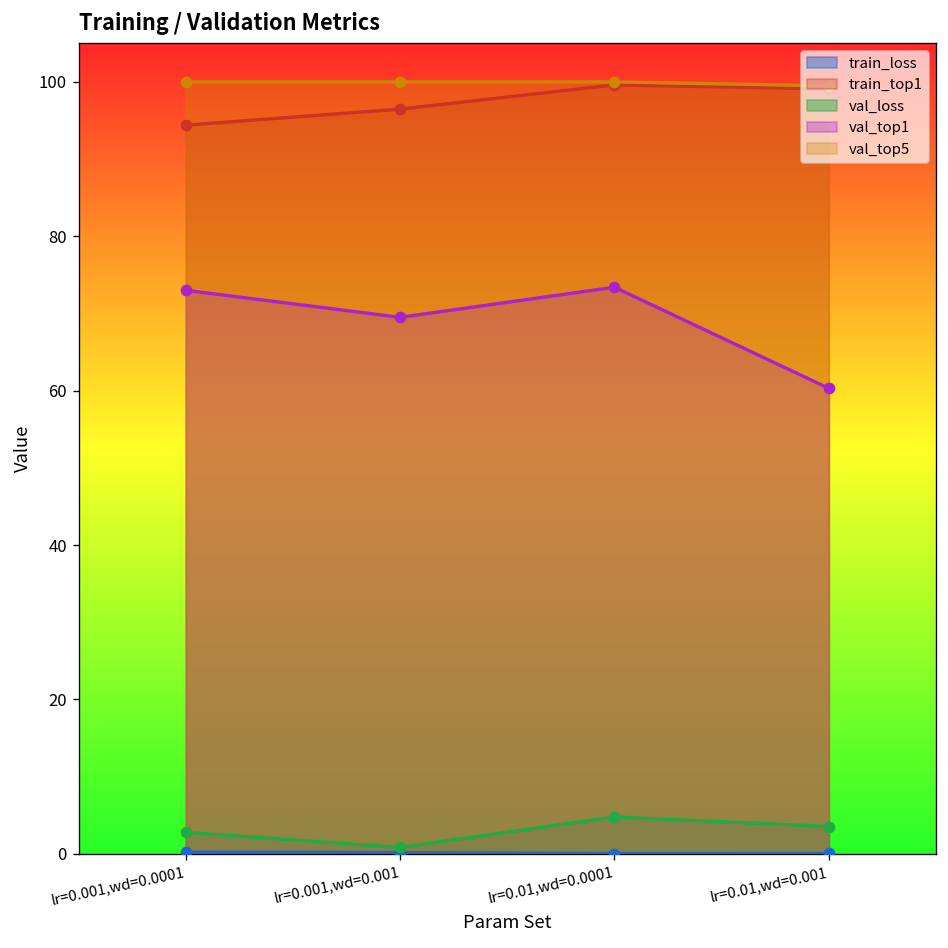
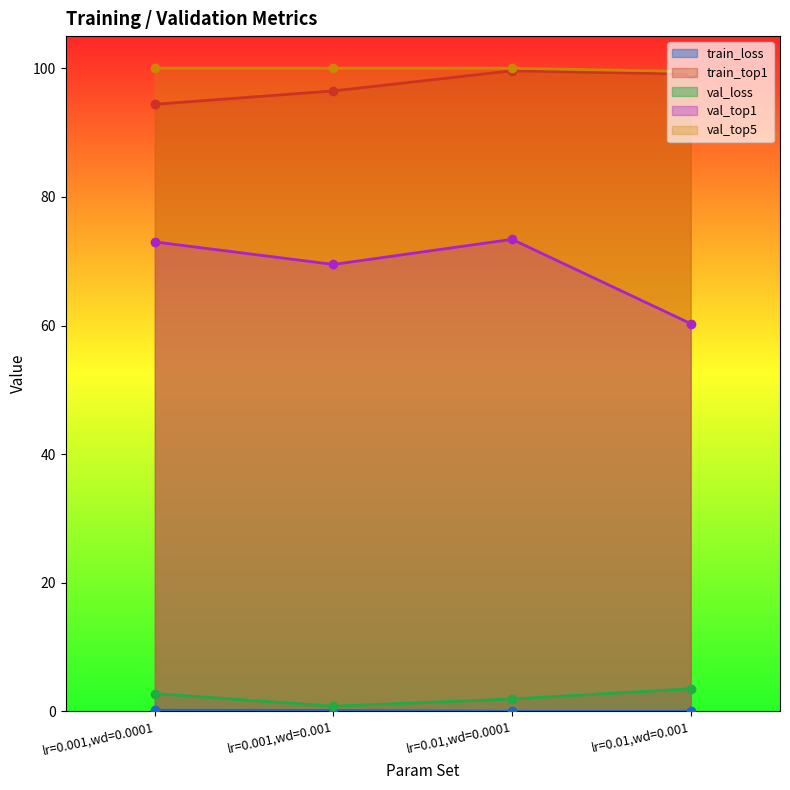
val_loss, lr=0.01,wd=0.0001: 5 -> 2
